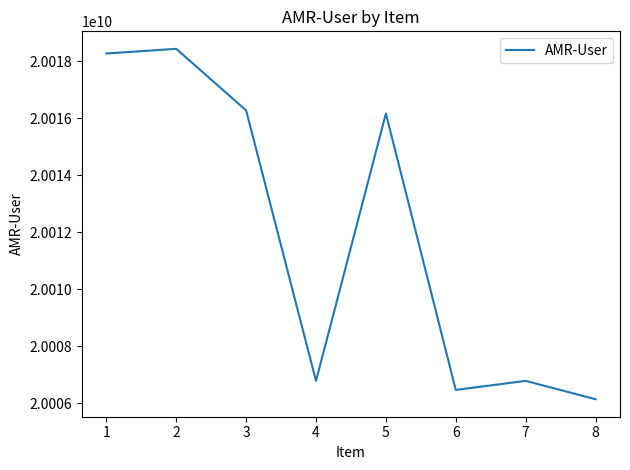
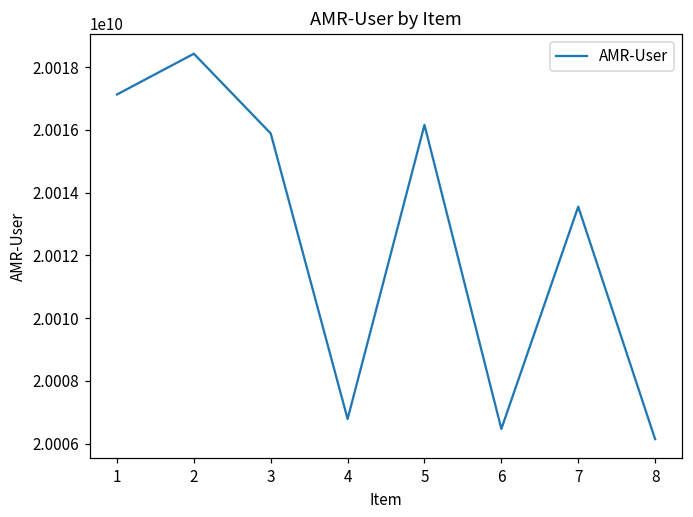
1: 20018300000 -> 20017100000
3: 20016300000 -> 20015900000
7: 20006800000 -> 20013600000
